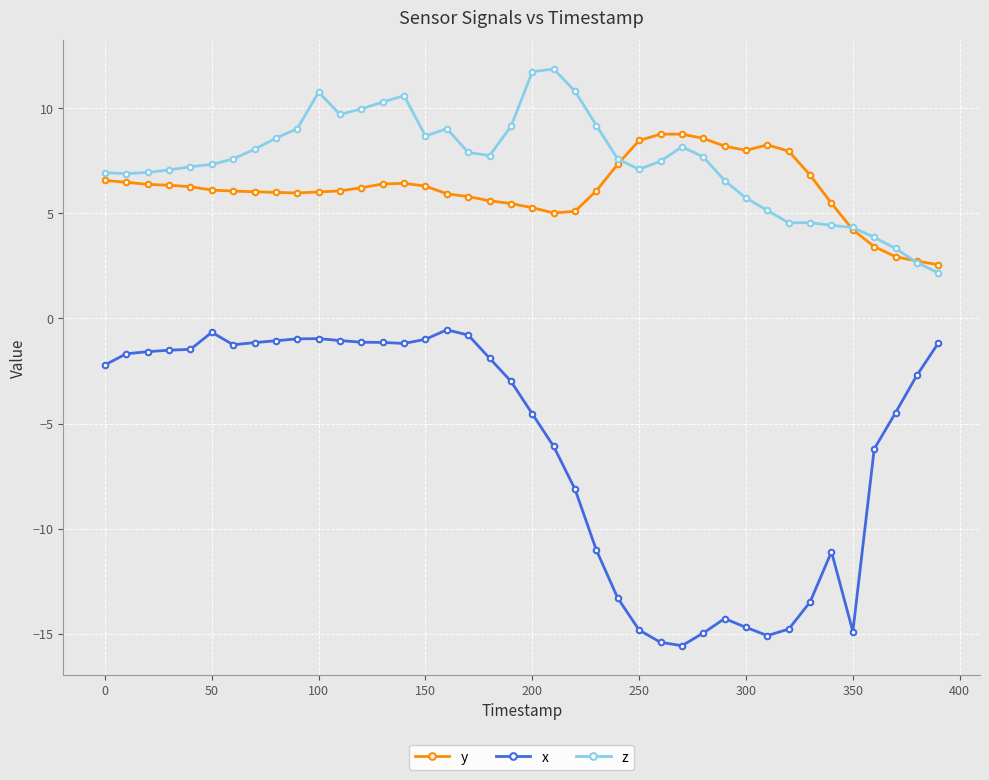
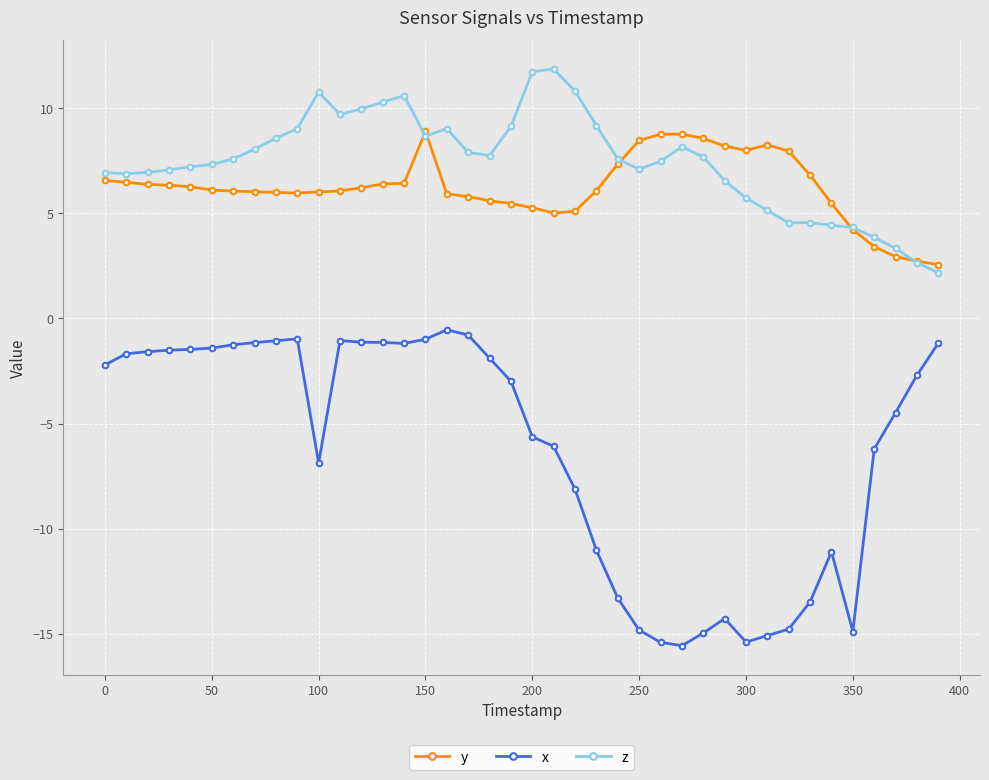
x, 50: -0.7 -> -1.4
x, 100: -1.0 -> -6.9
y, 150: 6.3 -> 8.9
x, 200: -4.5 -> -5.6
x, 300: -14.7 -> -15.4
